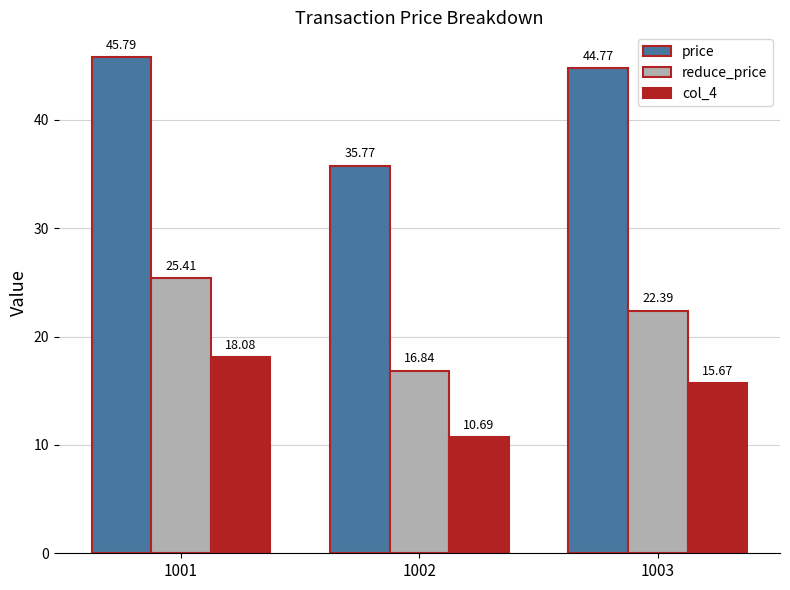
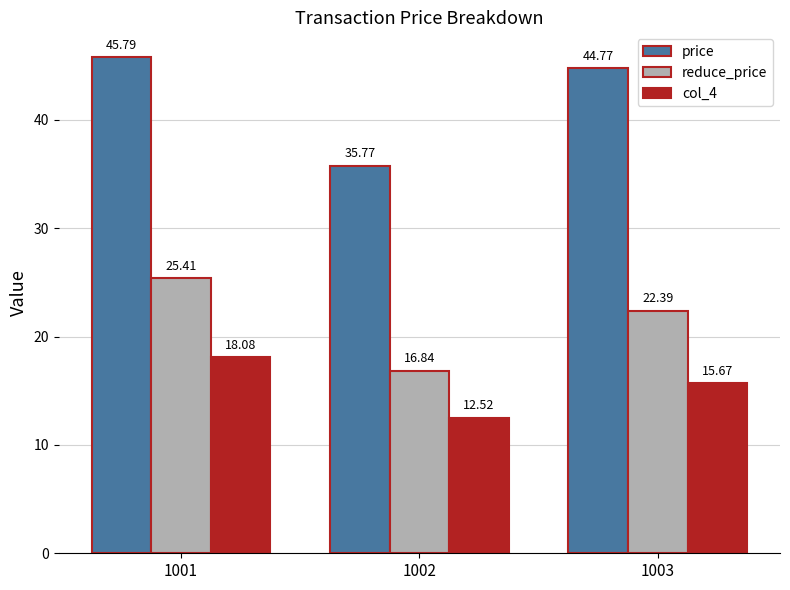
col_4, 1002: 10.69 -> 12.52
